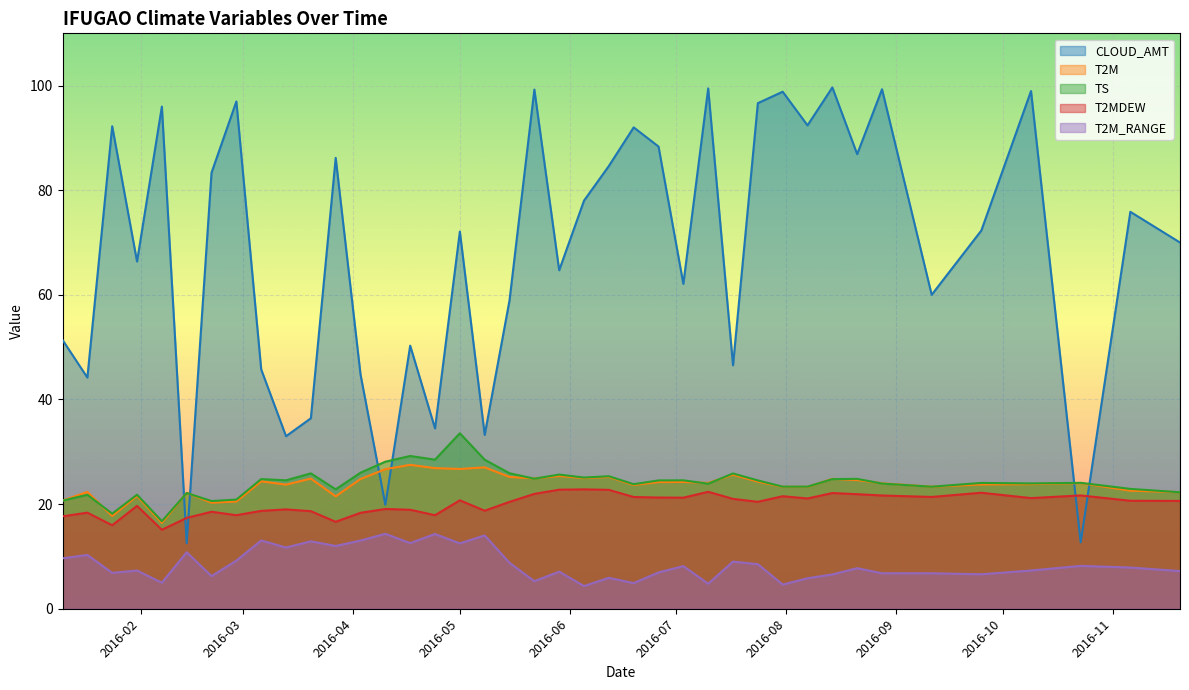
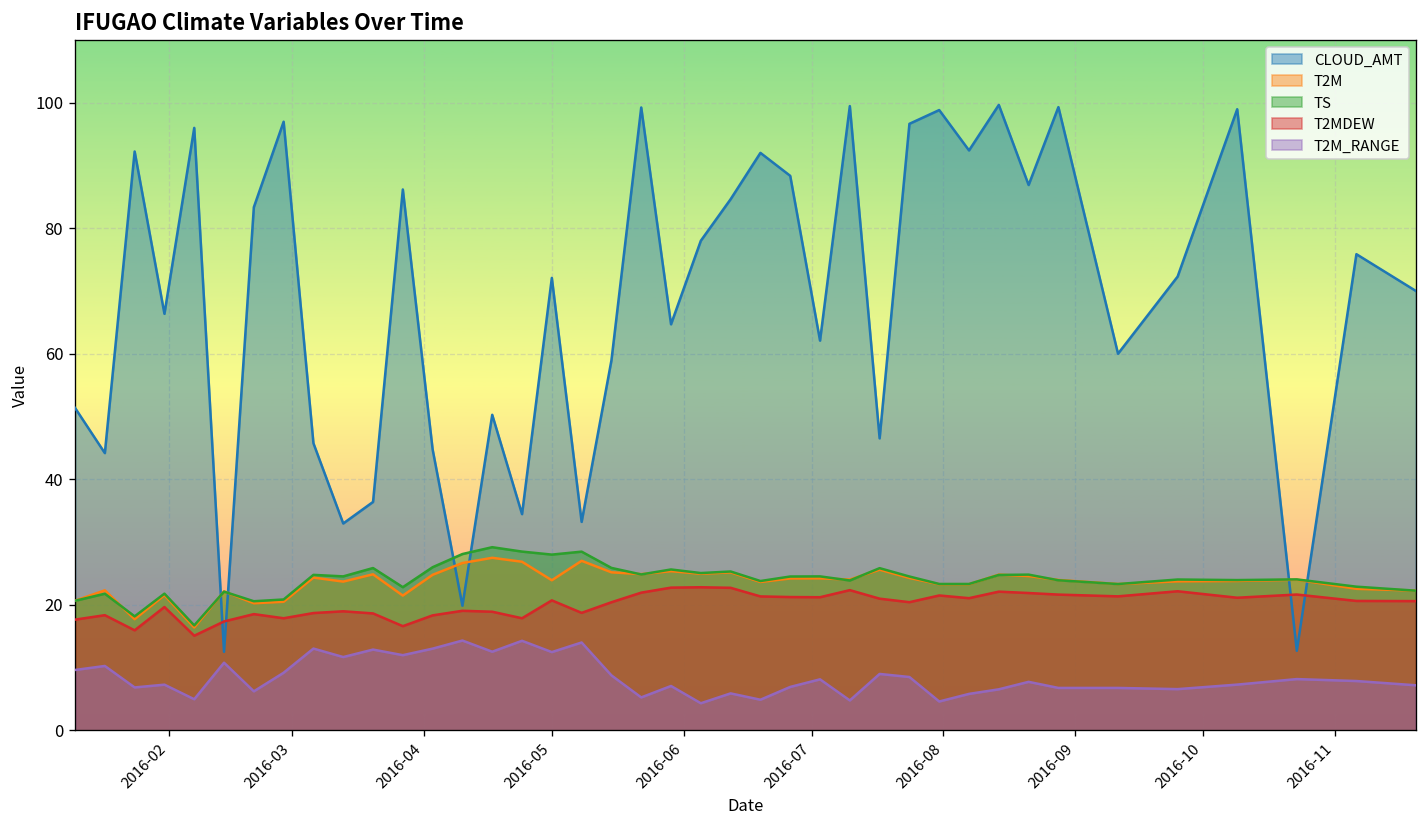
T2M, 2016-05: 27 -> 24
TS, 2016-05: 34 -> 28
